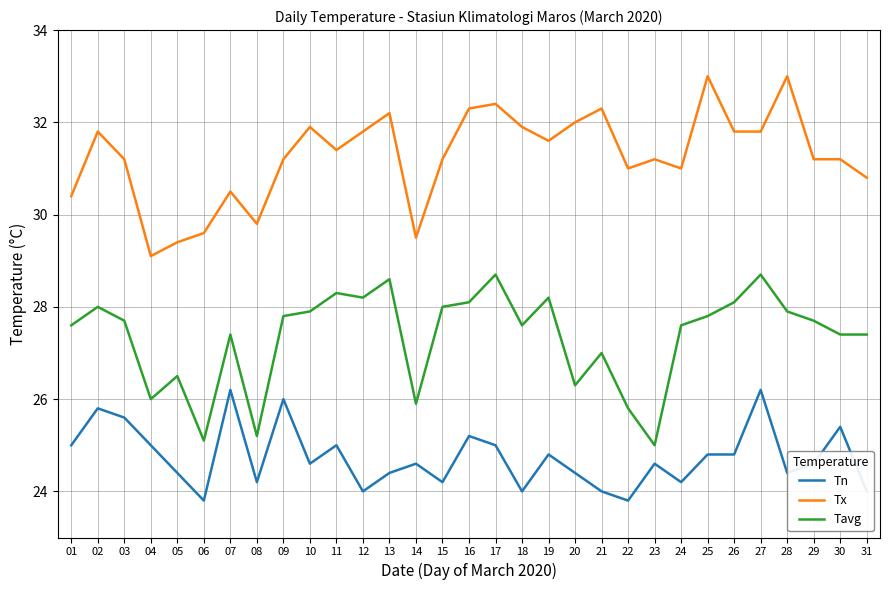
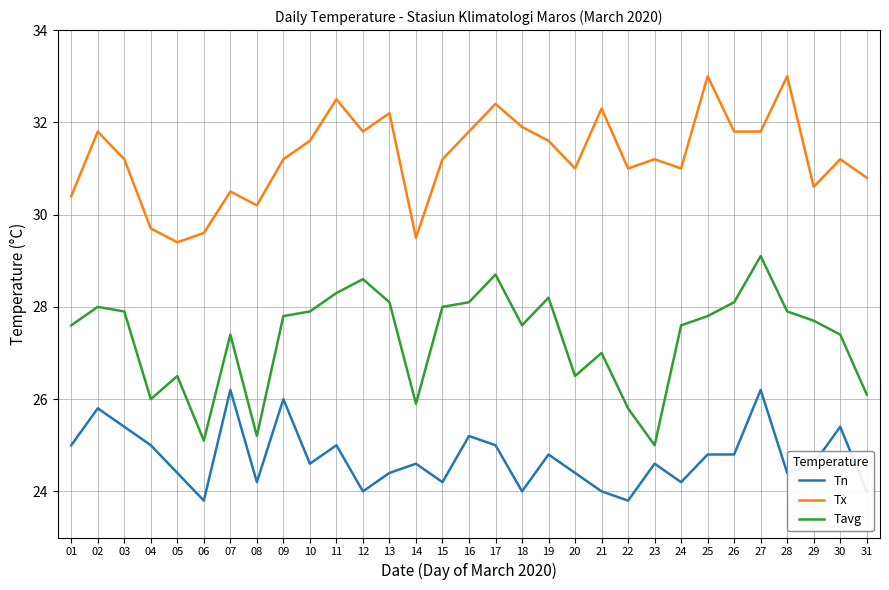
Tn, 03: 25.6 -> 25.4
Tavg, 03: 27.7 -> 27.9
Tx, 04: 29.1 -> 29.7
Tx, 08: 29.8 -> 30.2
Tx, 10: 31.9 -> 31.6
Tx, 11: 31.4 -> 32.5
Tavg, 12: 28.2 -> 28.6
Tavg, 13: 28.6 -> 28.1
Tx, 16: 32.3 -> 31.8
Tx, 20: 32 -> 31
Tavg, 20: 26.3 -> 26.5
Tavg, 27: 28.7 -> 29.1
Tx, 29: 31.2 -> 30.6
Tavg, 31: 27.4 -> 26.1
